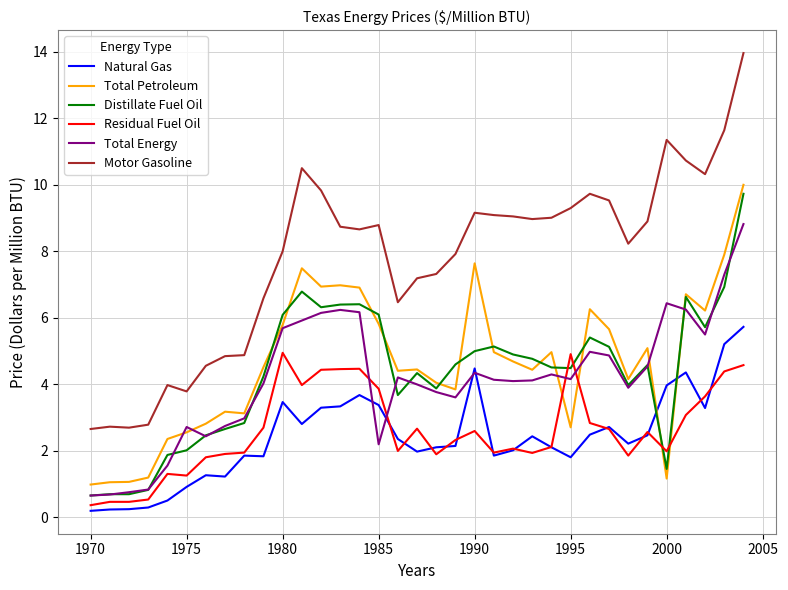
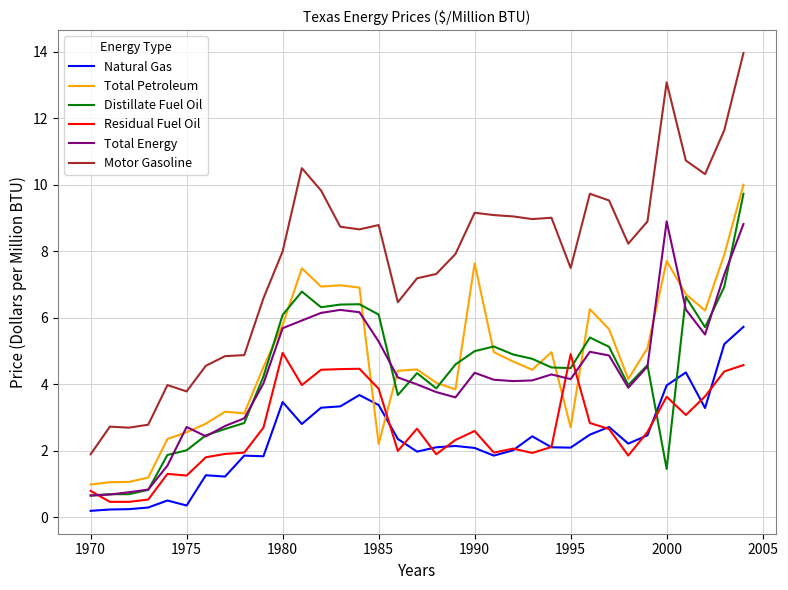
Residual Fuel Oil, 1970: 0.4 -> 0.8
Motor Gasoline, 1970: 2.7 -> 1.9
Natural Gas, 1975: 0.9 -> 0.4
Total Petroleum, 1985: 5.8 -> 2.2
Total Energy, 1985: 2.2 -> 5.3
Natural Gas, 1990: 4.5 -> 2.1
Natural Gas, 1995: 1.8 -> 2.1
Motor Gasoline, 1995: 9.3 -> 7.5
Total Petroleum, 2000: 1.2 -> 7.7
Residual Fuel Oil, 2000: 2.0 -> 3.6
Total Energy, 2000: 6.4 -> 8.9
Motor Gasoline, 2000: 11.4 -> 13.1
